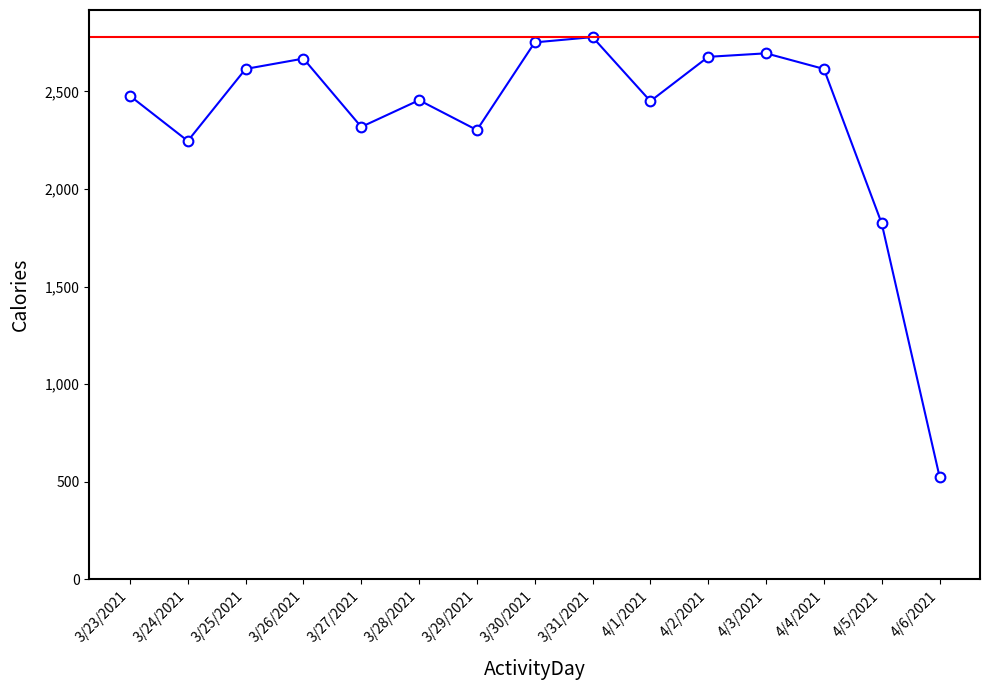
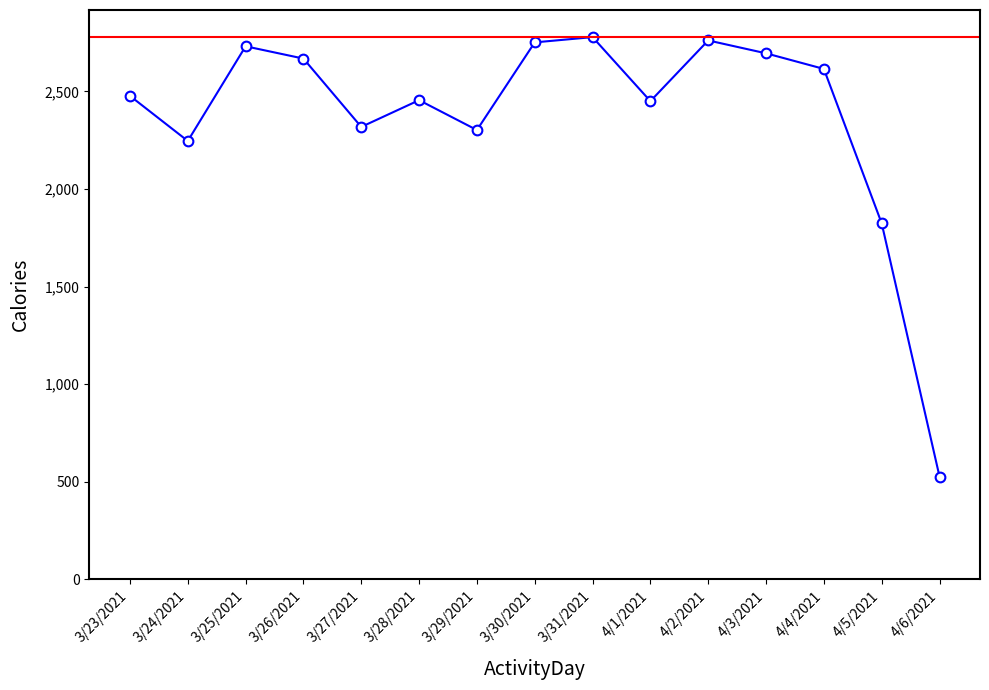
3/25/2021: 2,620 -> 2,730
4/2/2021: 2,680 -> 2,760
